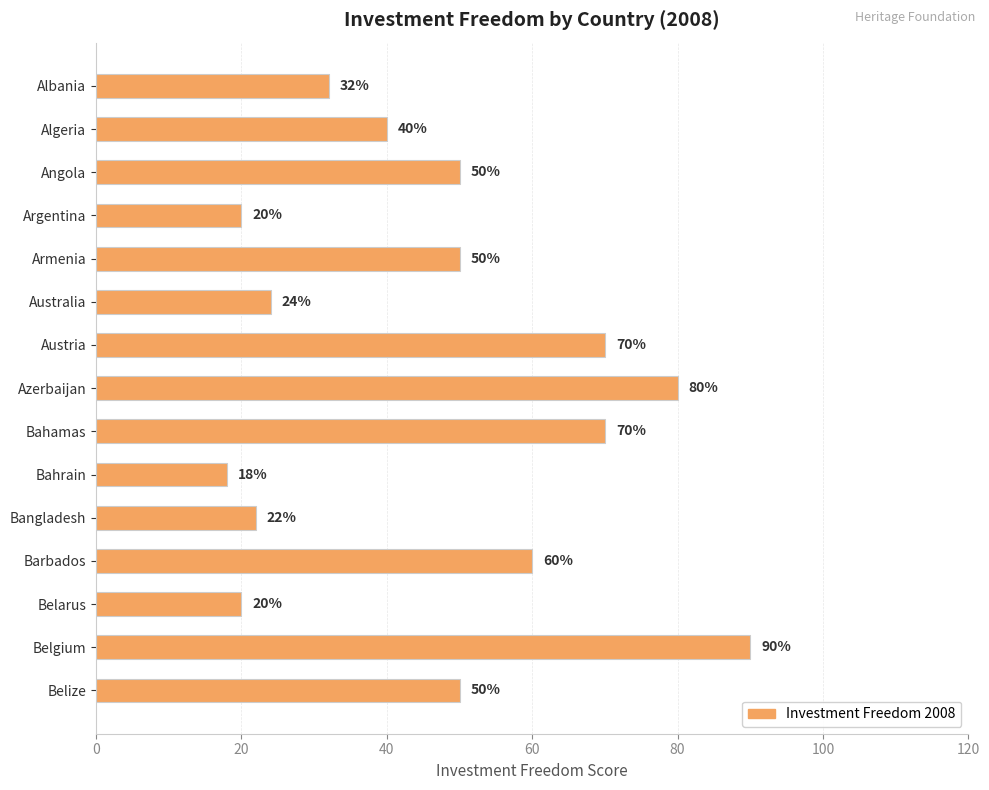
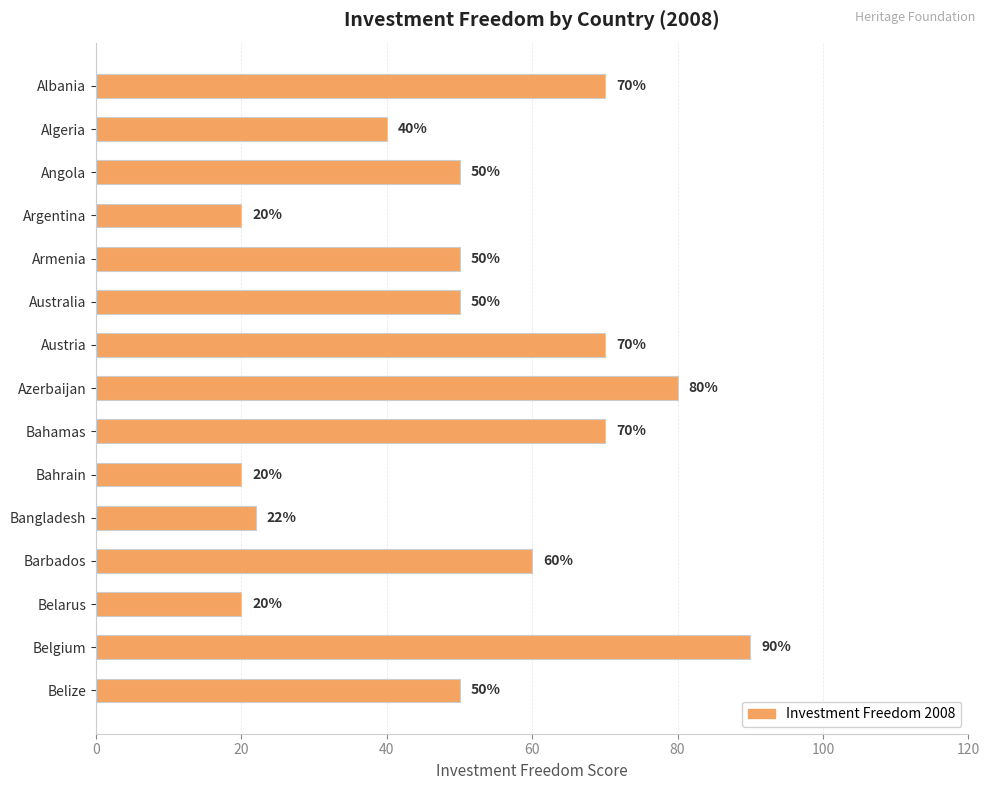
Albania: 32% -> 70%
Australia: 24% -> 50%
Bahrain: 18% -> 20%
